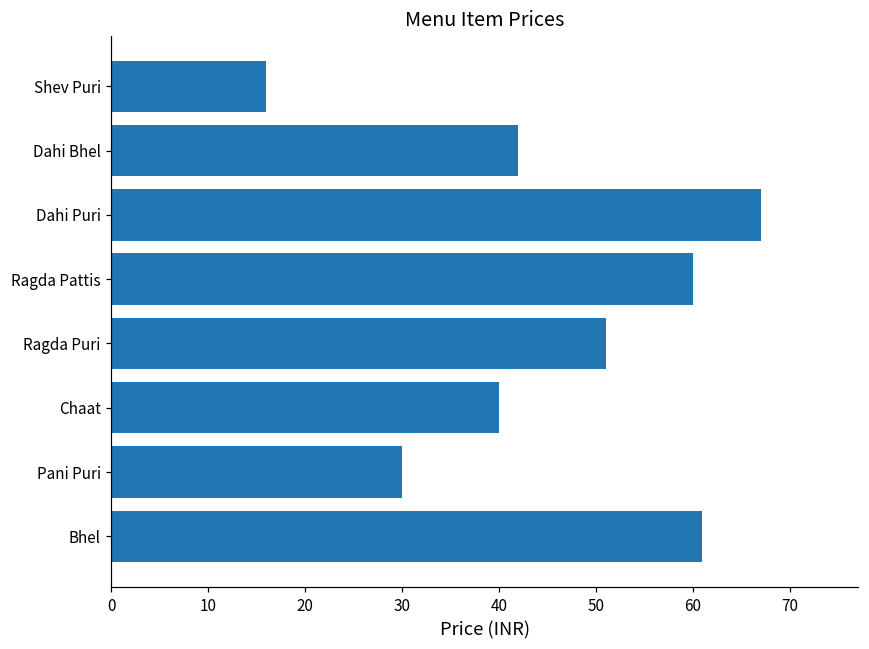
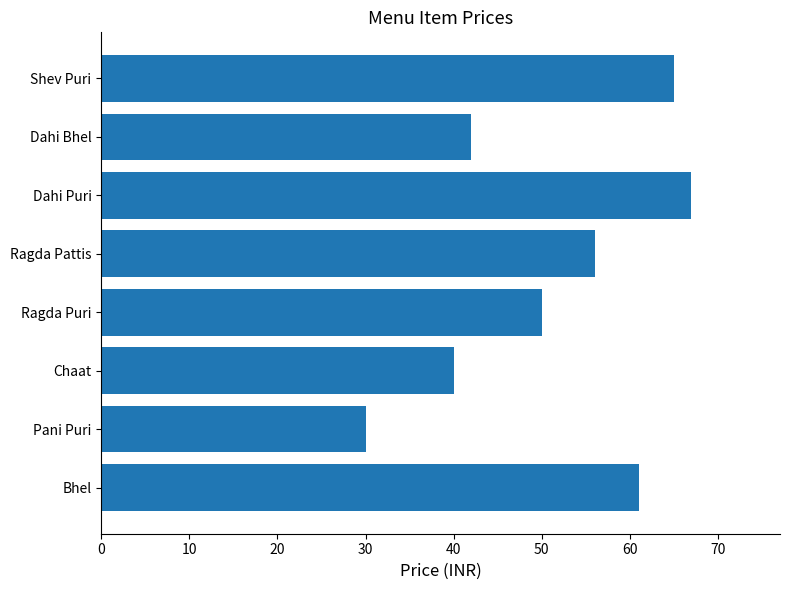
Shev Puri: 16 -> 65
Ragda Pattis: 60 -> 56
Ragda Puri: 51 -> 50
